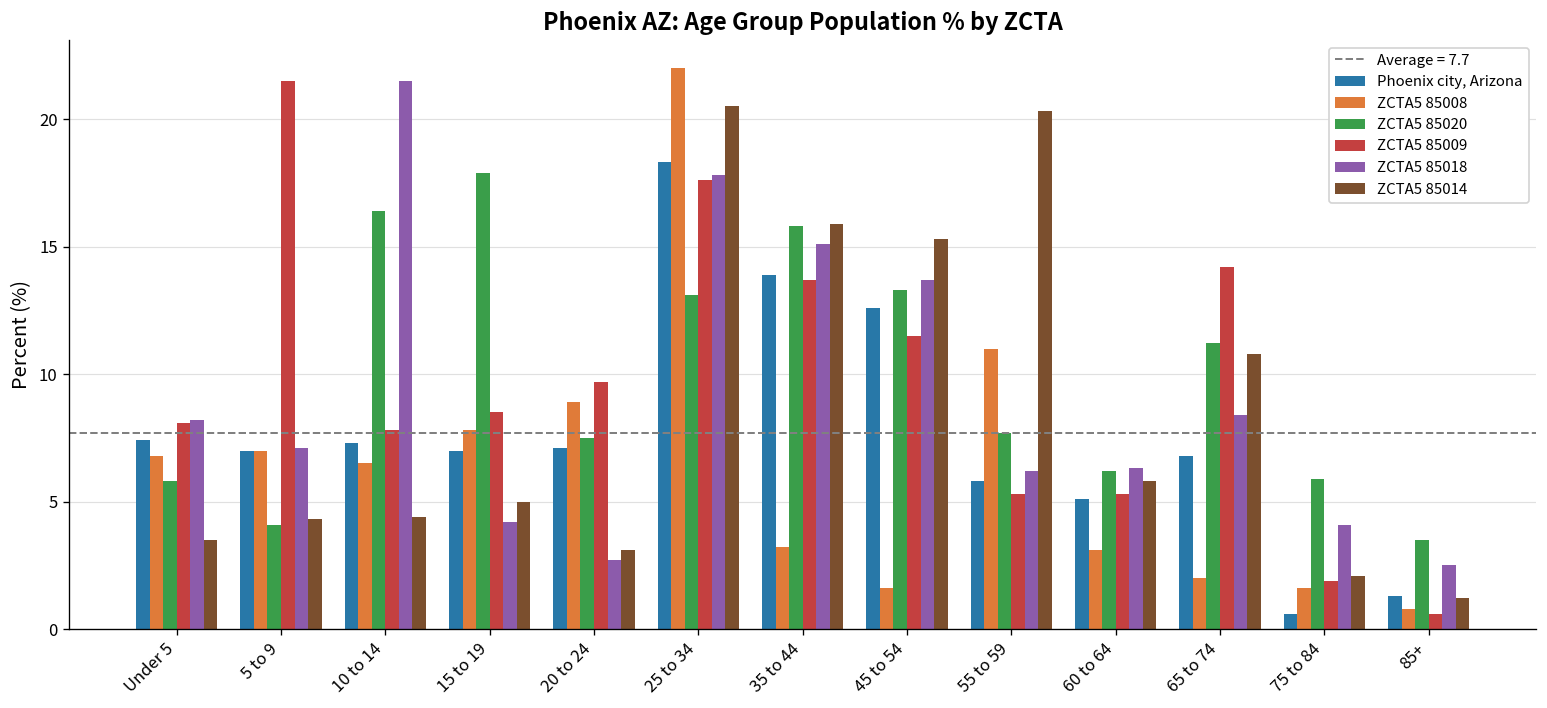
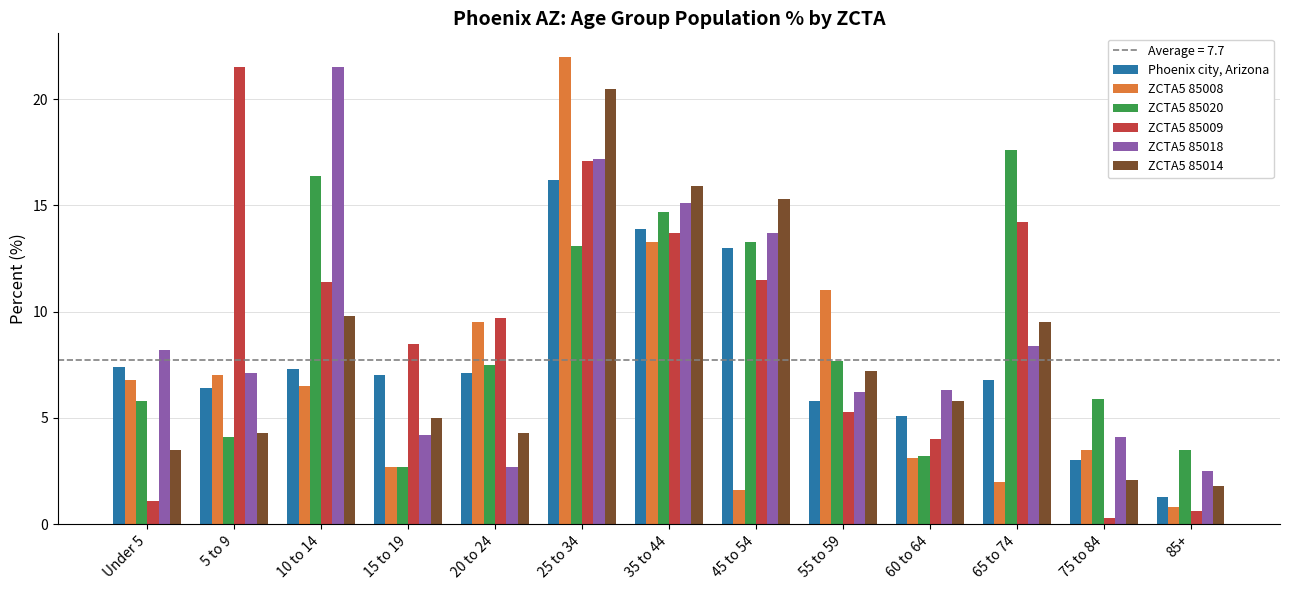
ZCTA5 85009, Under 5: 8.1 -> 1.1
Phoenix city, Arizona, 5 to 9: 7.0 -> 6.4
ZCTA5 85009, 10 to 14: 7.8 -> 11.4
ZCTA5 85014, 10 to 14: 4.4 -> 9.8
ZCTA5 85008, 15 to 19: 7.8 -> 2.7
ZCTA5 85020, 15 to 19: 17.9 -> 2.7
ZCTA5 85008, 20 to 24: 8.9 -> 9.5
ZCTA5 85014, 20 to 24: 3.1 -> 4.3
Phoenix city, Arizona, 25 to 34: 18.3 -> 16.2
ZCTA5 85009, 25 to 34: 17.6 -> 17.1
ZCTA5 85018, 25 to 34: 17.8 -> 17.2
ZCTA5 85008, 35 to 44: 3.2 -> 13.3
ZCTA5 85020, 35 to 44: 15.8 -> 14.7
Phoenix city, Arizona, 45 to 54: 12.6 -> 13.0
ZCTA5 85014, 55 to 59: 20.3 -> 7.2
ZCTA5 85020, 60 to 64: 6.2 -> 3.2
ZCTA5 85009, 60 to 64: 5.3 -> 4.0
ZCTA5 85020, 65 to 74: 11.2 -> 17.6
ZCTA5 85014, 65 to 74: 10.8 -> 9.5
Phoenix city, Arizona, 75 to 84: 0.6 -> 3.0
ZCTA5 85008, 75 to 84: 1.6 -> 3.5
ZCTA5 85009, 75 to 84: 1.9 -> 0.3
ZCTA5 85014, 85+: 1.2 -> 1.8
